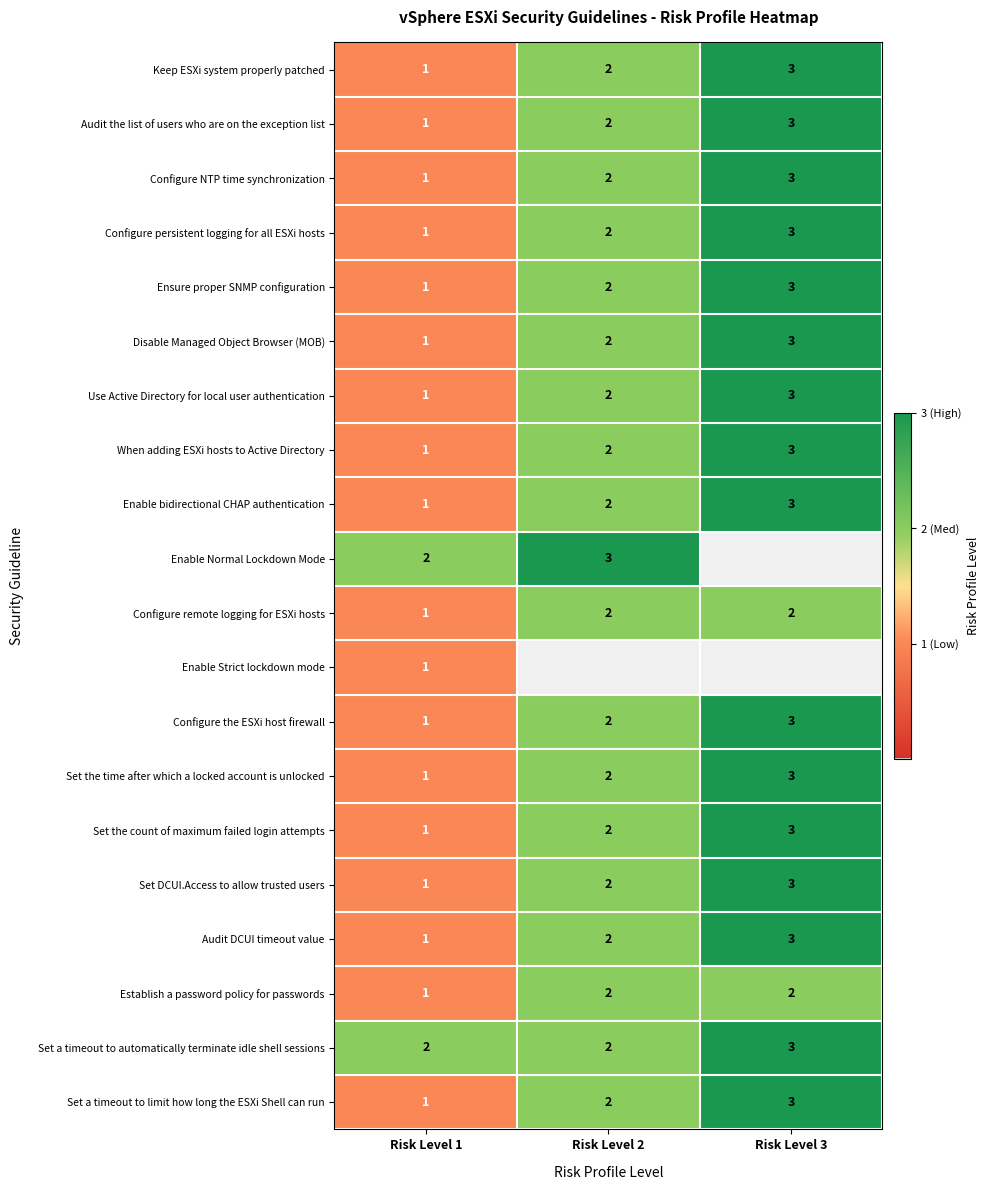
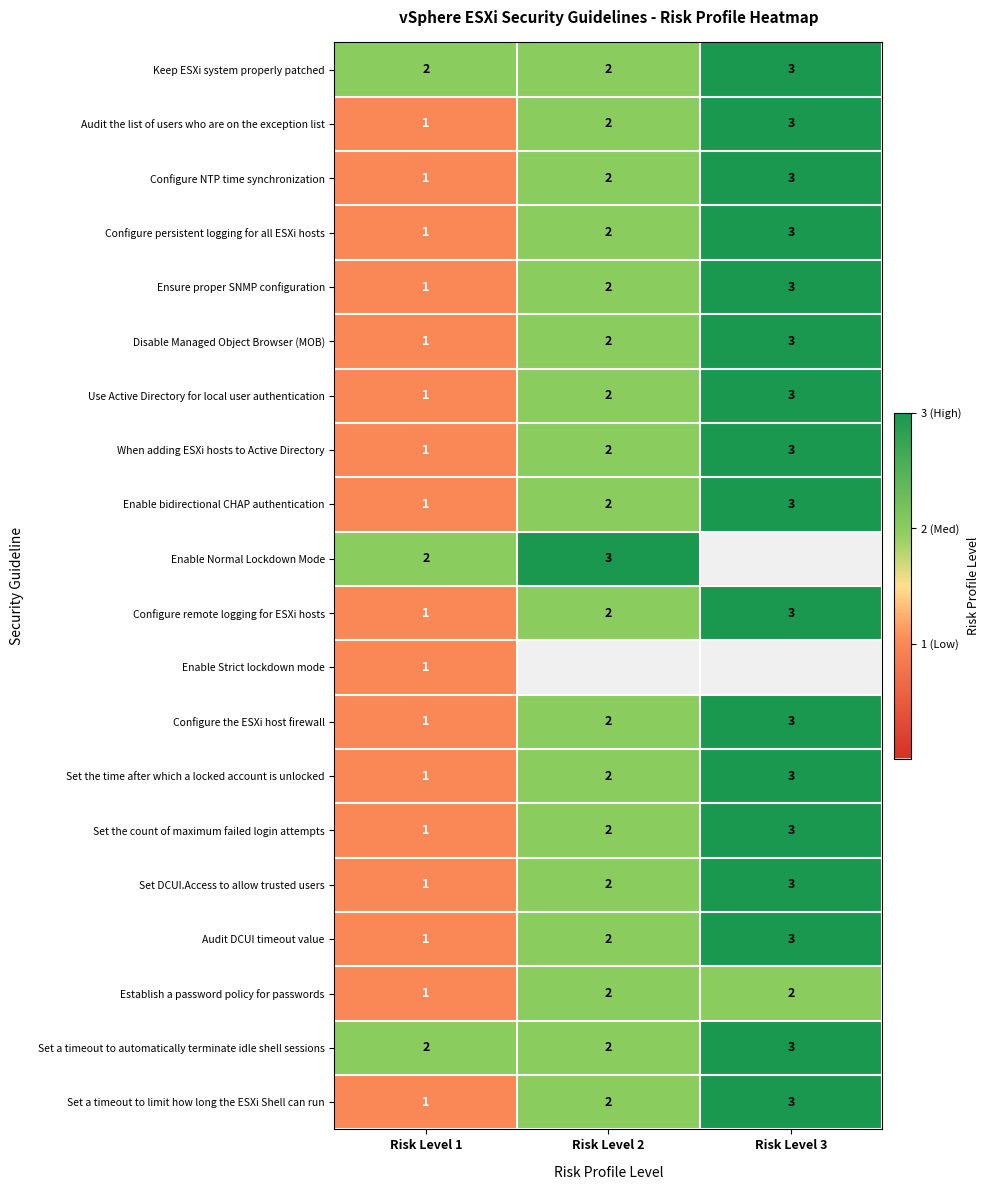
Keep ESXi system properly patched, Risk Level 1: 1 -> 2
Configure remote logging for ESXi hosts, Risk Level 3: 2 -> 3
